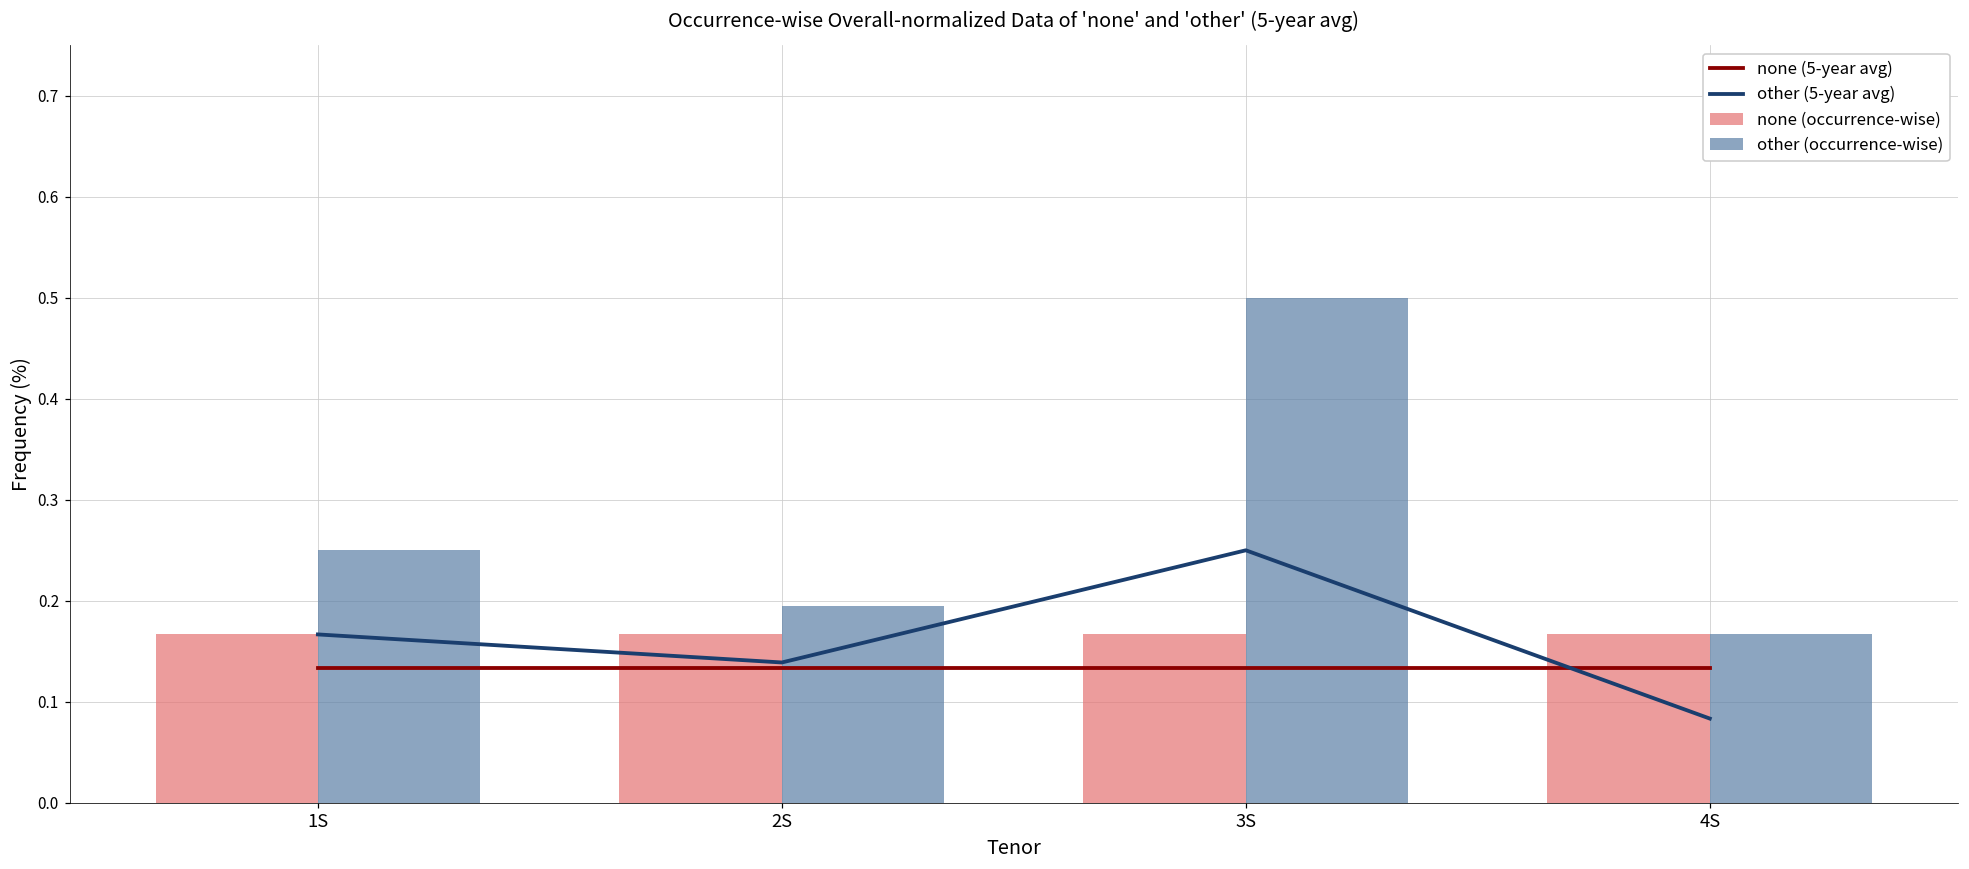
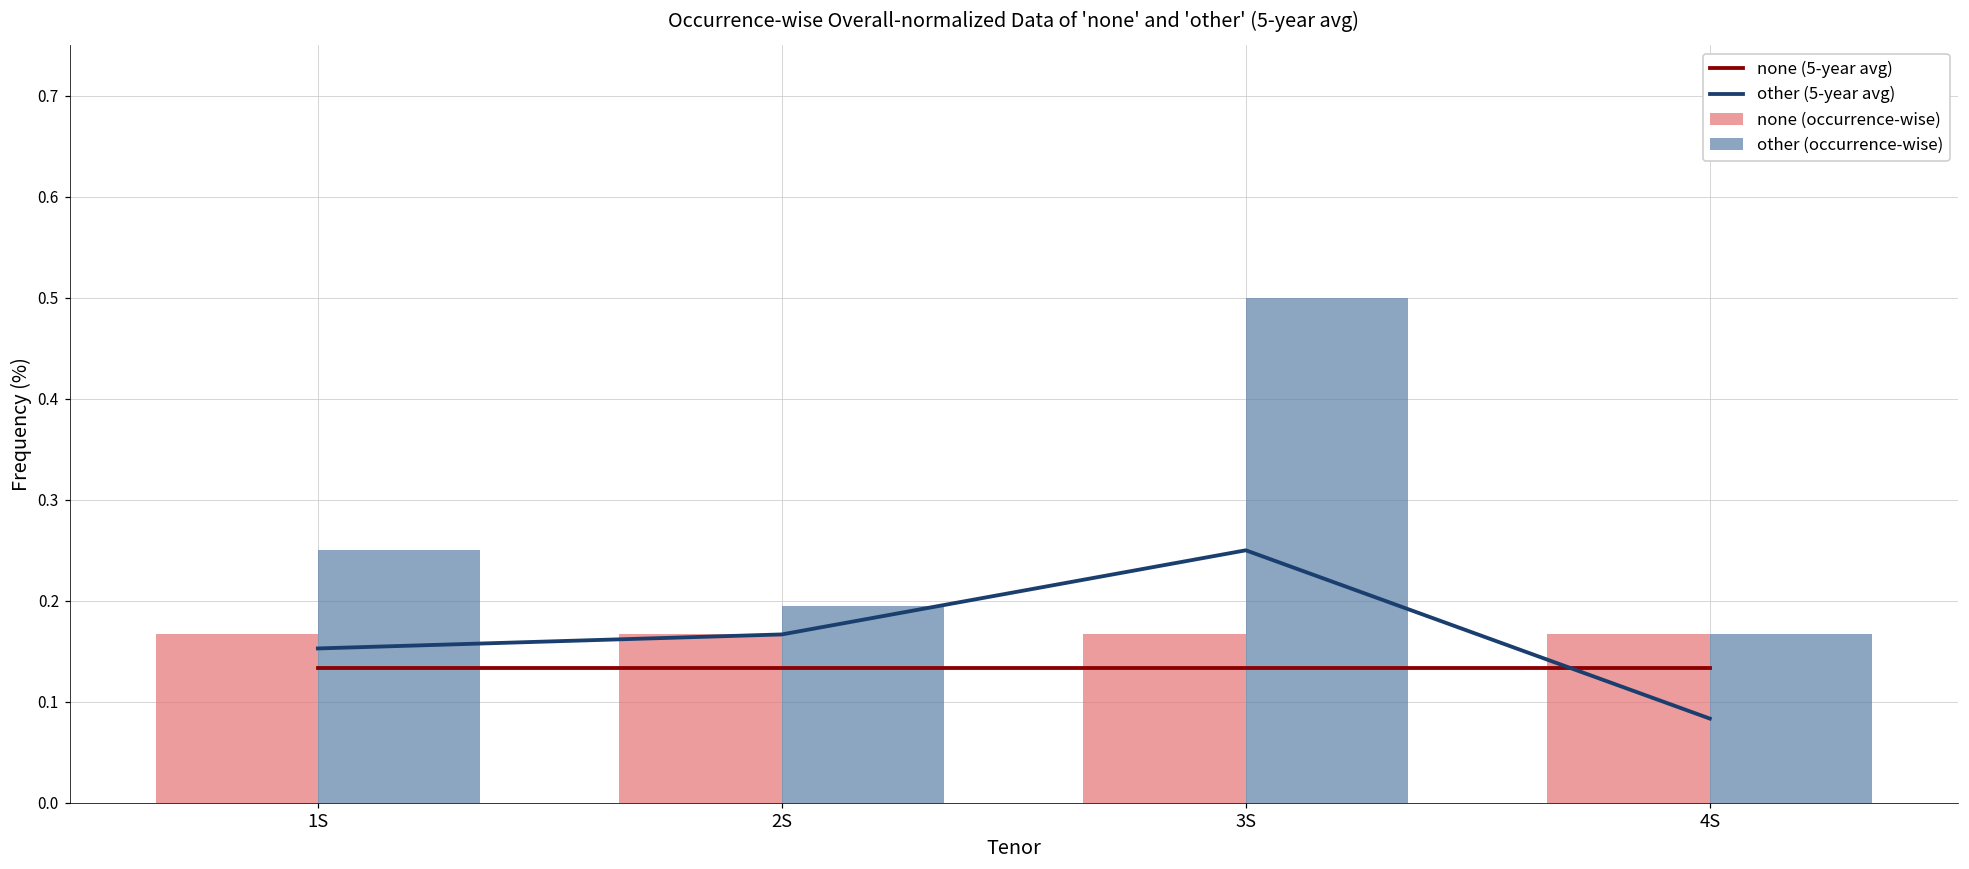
other (5-year avg), 1S: 0.17 -> 0.15
other (5-year avg), 2S: 0.14 -> 0.17
